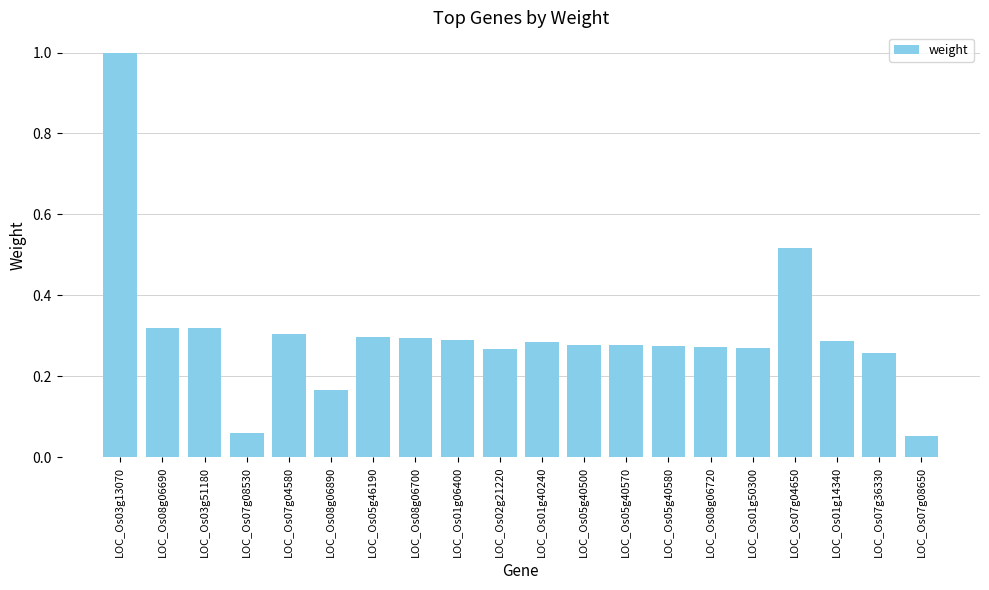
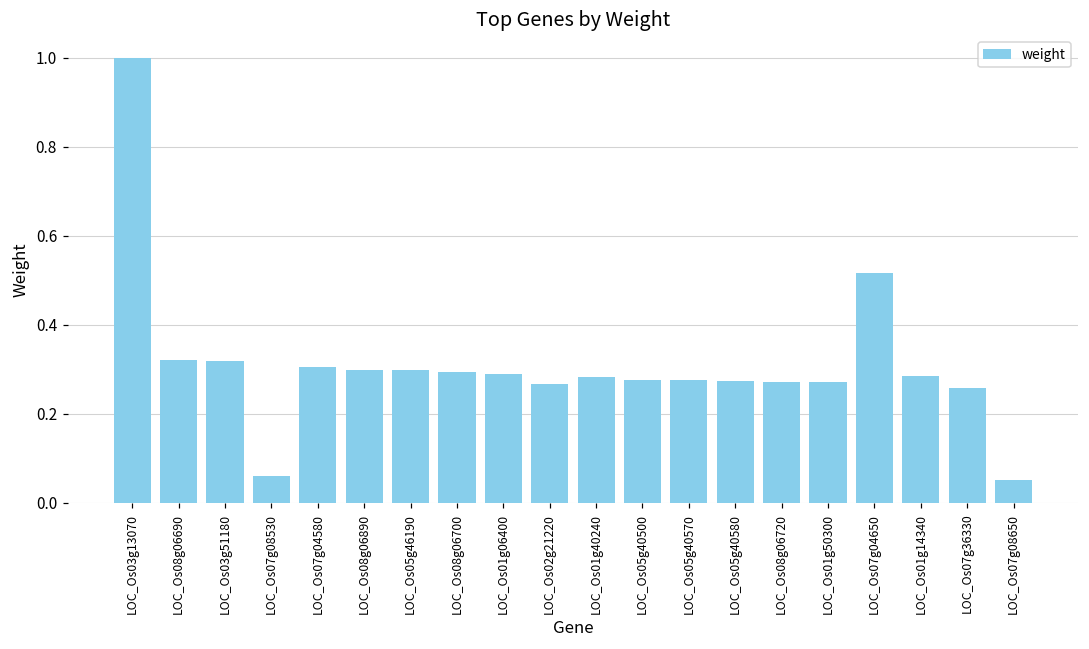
LOC_Os08g06890: 0.17 -> 0.30
